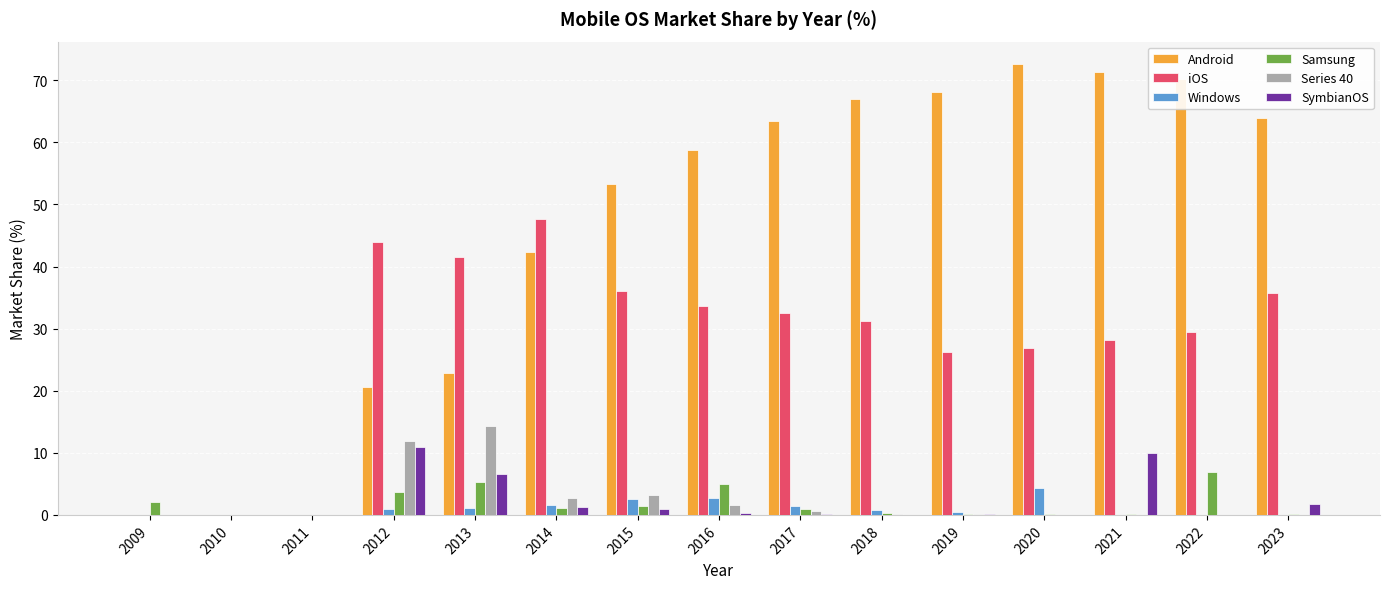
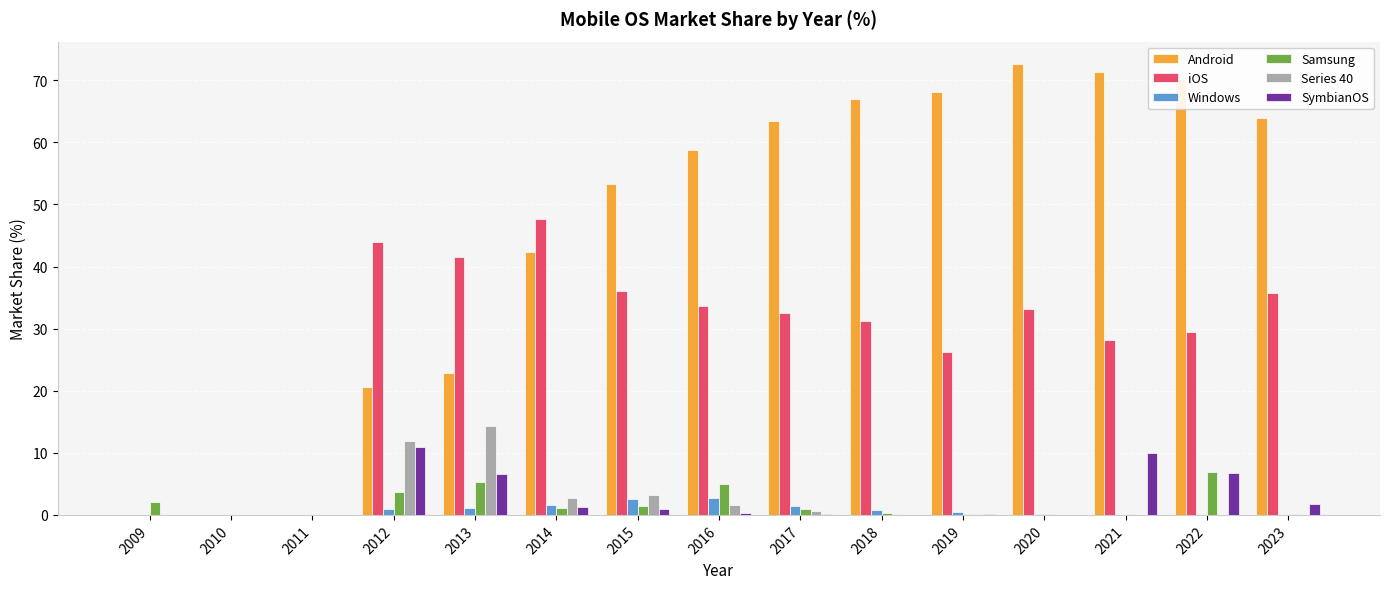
iOS, 2020: 27 -> 33
Windows, 2020: 4 -> 0
SymbianOS, 2022: 0 -> 7
